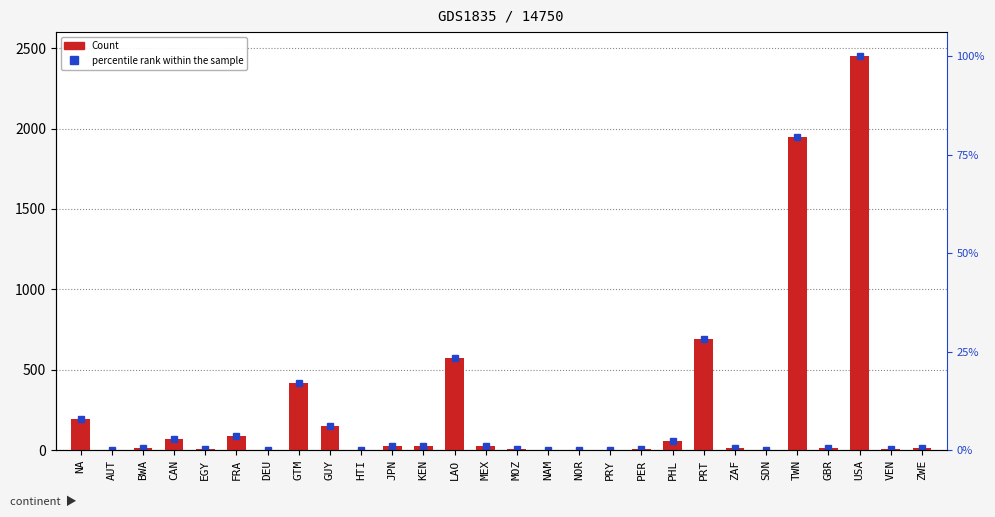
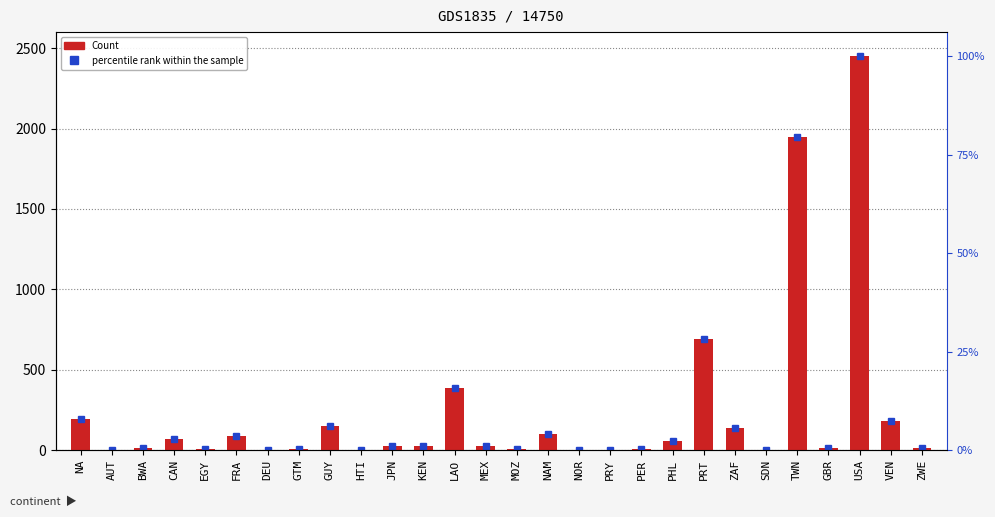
Count, GTM: 420 -> 0
Count, LAO: 570 -> 390
Count, NAM: 0 -> 100
Count, ZAF: 10 -> 140
Count, VEN: 10 -> 180
